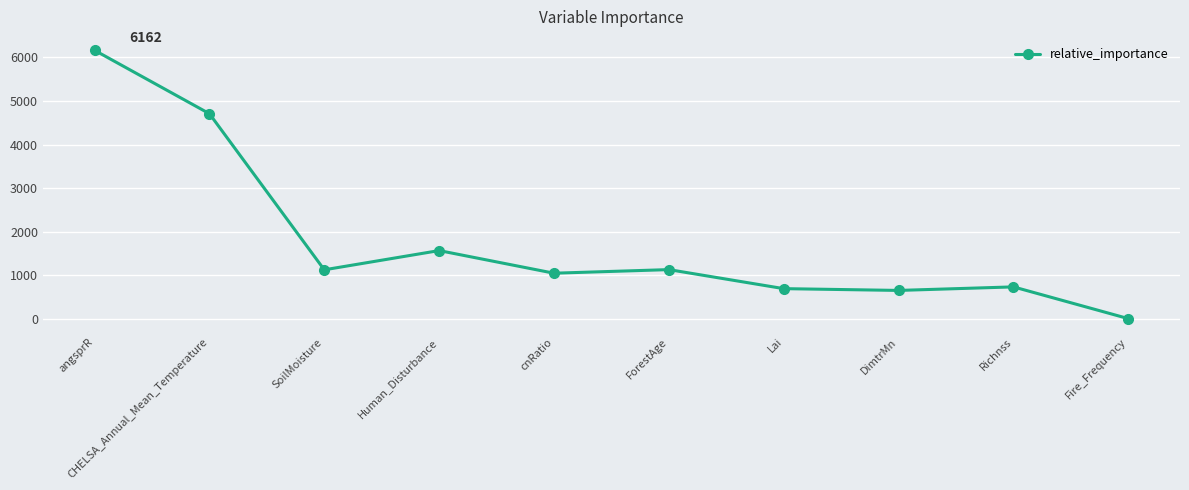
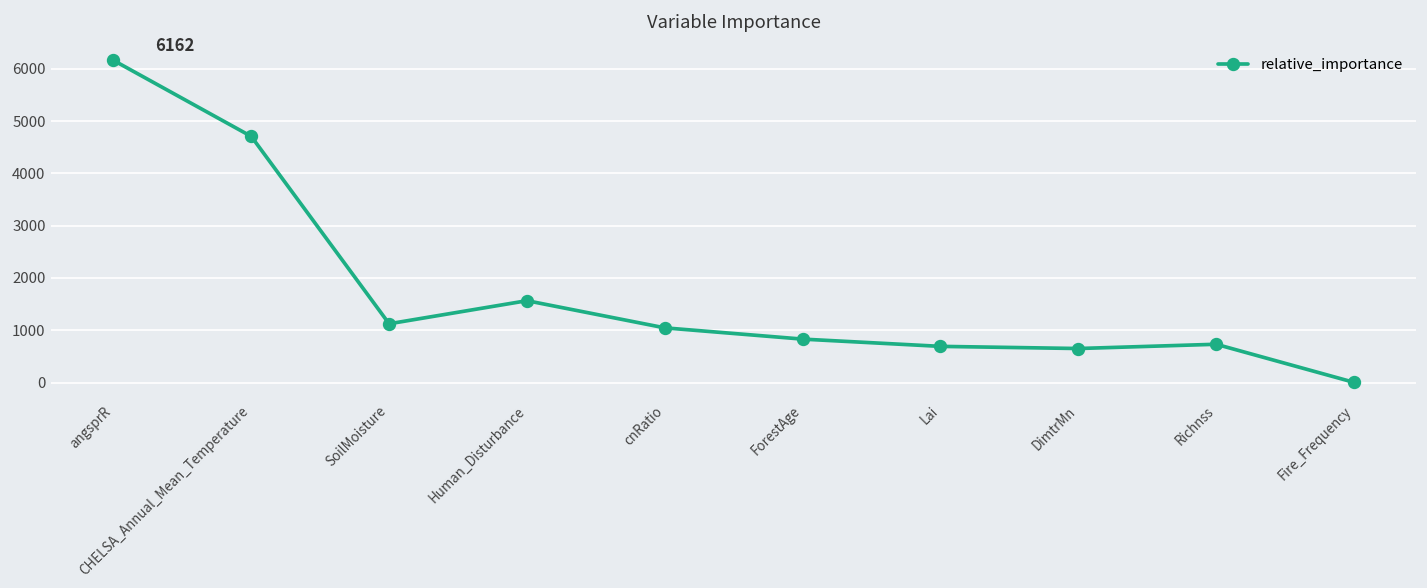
ForestAge: 1100 -> 800
